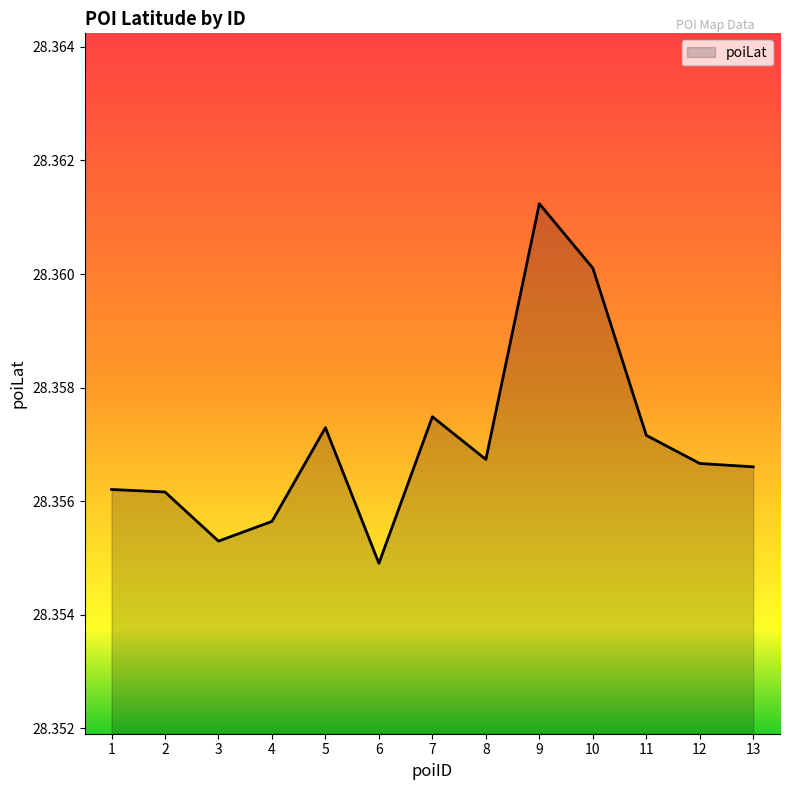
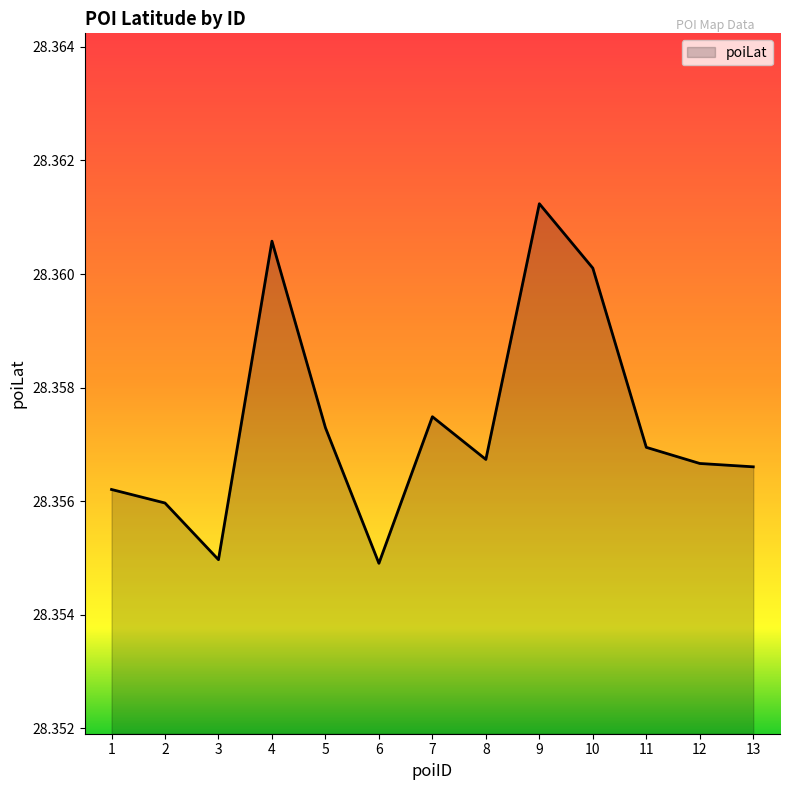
2: 28.3562 -> 28.3560
3: 28.3553 -> 28.3550
4: 28.3556 -> 28.3606
11: 28.3572 -> 28.3569
